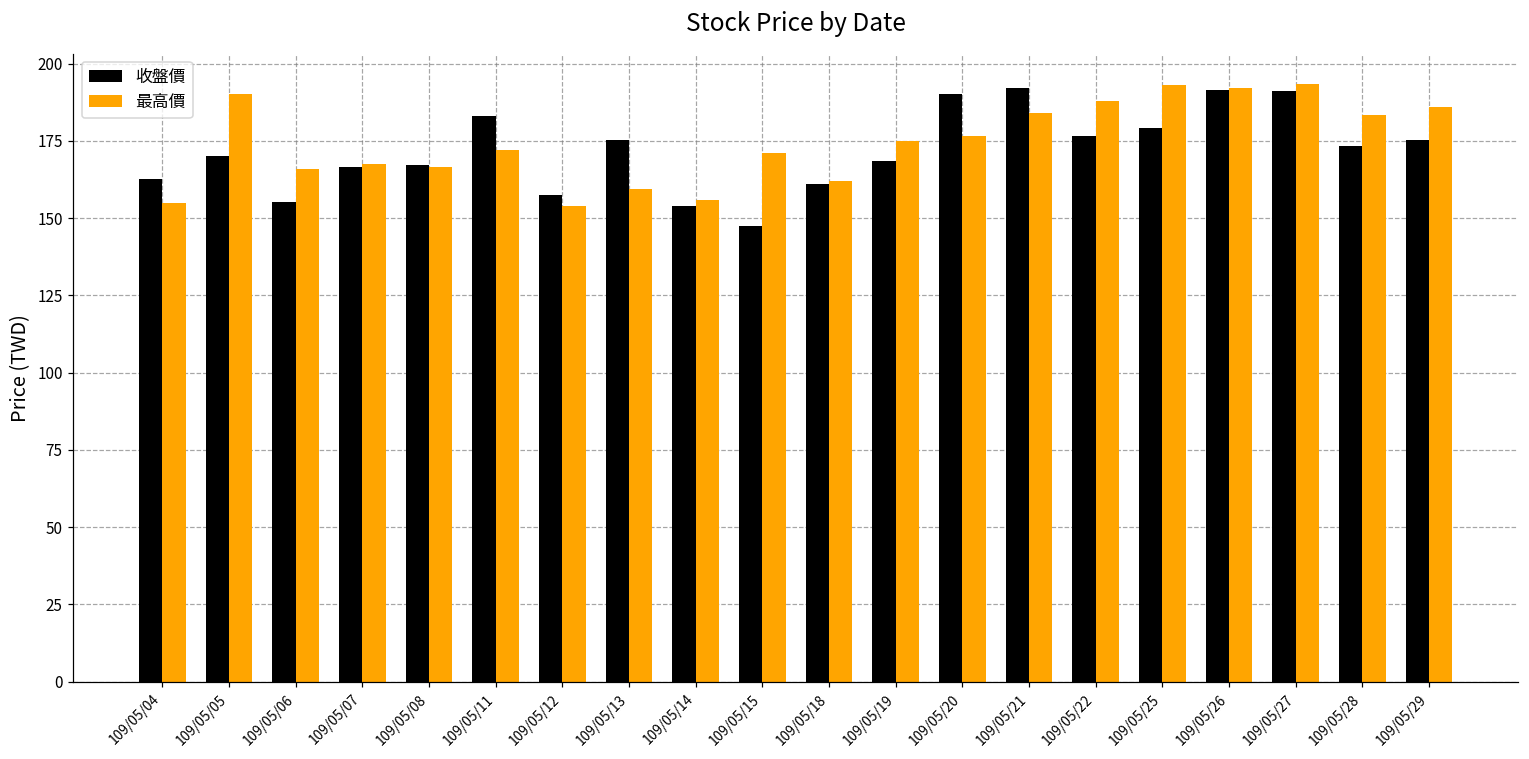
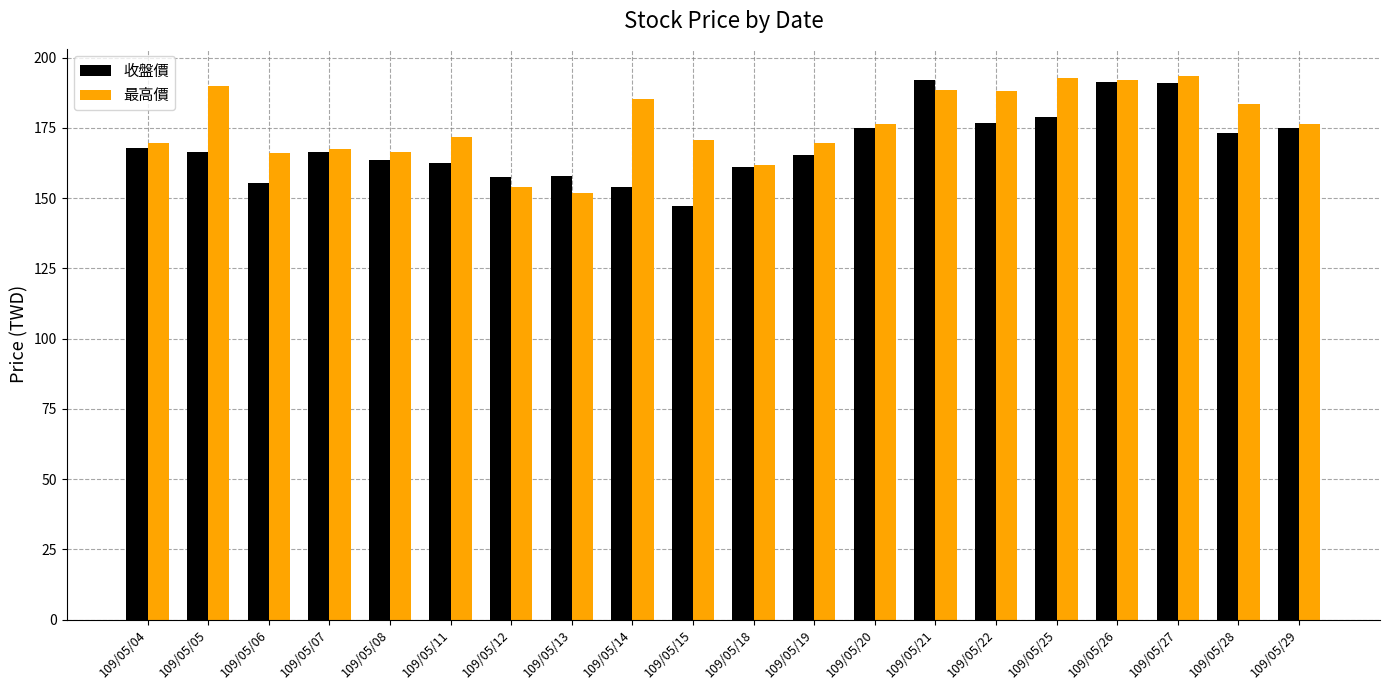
收盤價, 109/05/04: 163 -> 168
最高價, 109/05/04: 155 -> 170
收盤價, 109/05/05: 170 -> 167
收盤價, 109/05/08: 167 -> 164
收盤價, 109/05/11: 183 -> 163
收盤價, 109/05/13: 175 -> 158
最高價, 109/05/13: 160 -> 152
最高價, 109/05/14: 156 -> 185
收盤價, 109/05/19: 169 -> 165
最高價, 109/05/19: 175 -> 170
收盤價, 109/05/20: 190 -> 175
最高價, 109/05/21: 184 -> 189
最高價, 109/05/29: 186 -> 176
